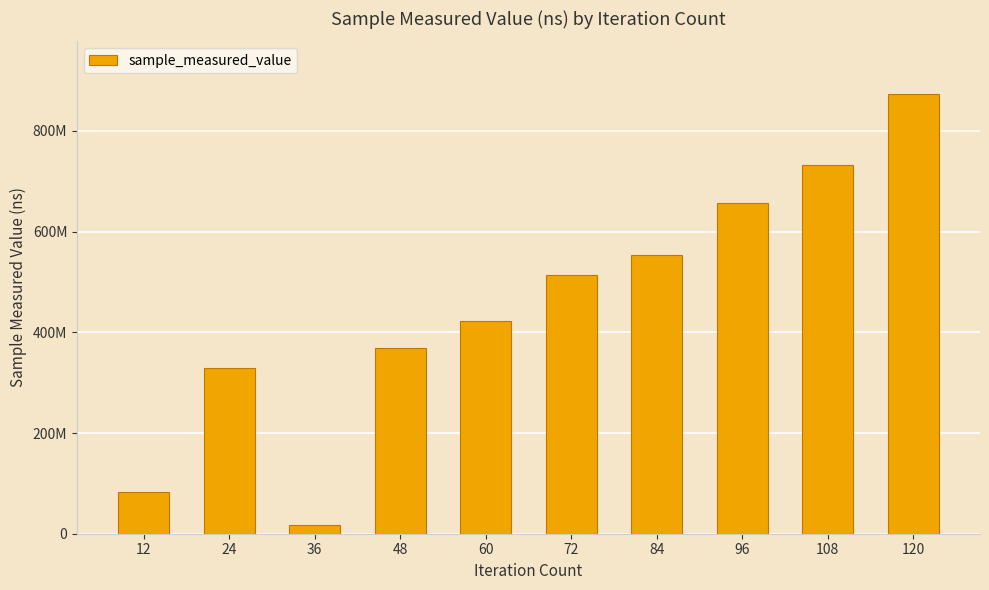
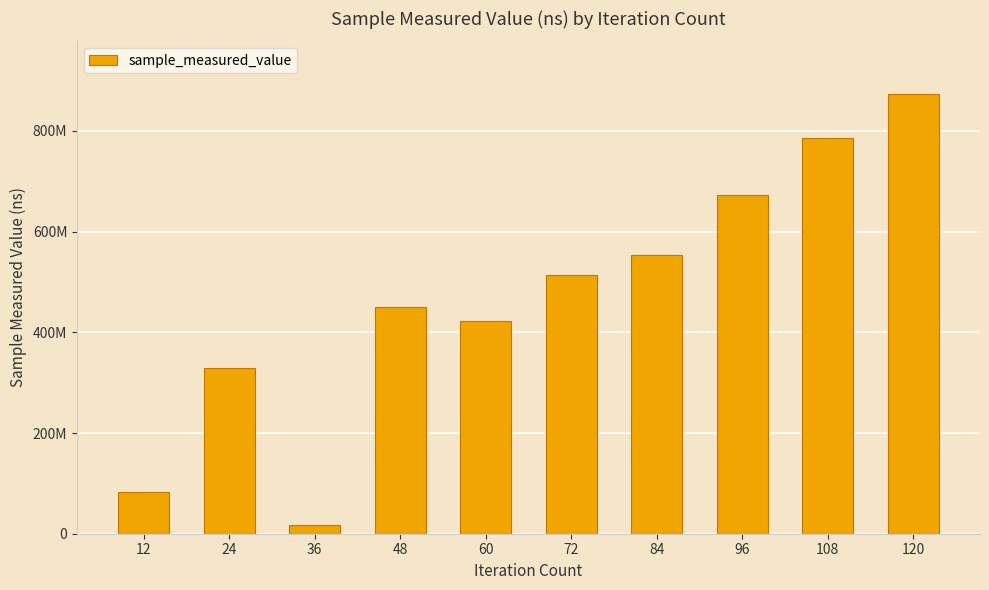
48: 370000000 -> 450000000
96: 660000000 -> 670000000
108: 730000000 -> 790000000
